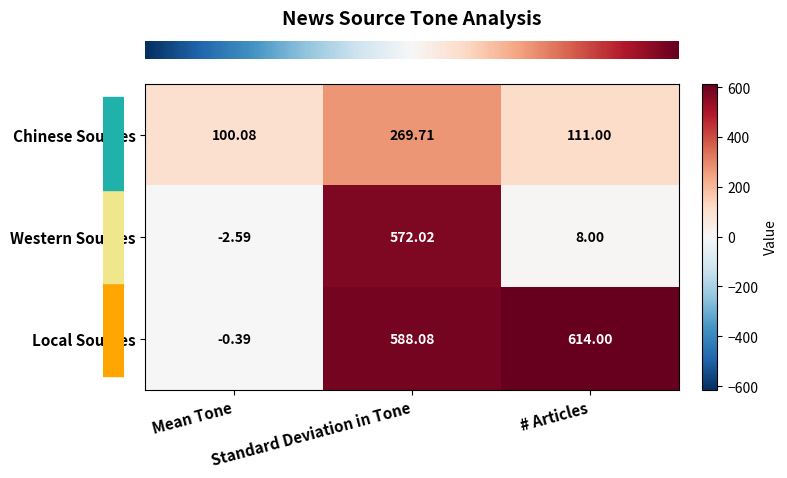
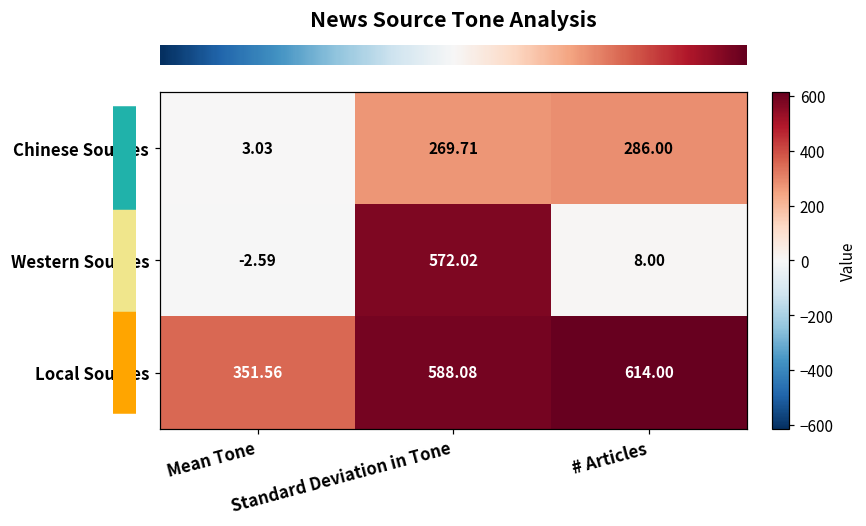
Chinese Sources, Mean Tone: 100.08 -> 3.03
Chinese Sources, # Articles: 111.00 -> 286.00
Local Sources, Mean Tone: -0.39 -> 351.56
